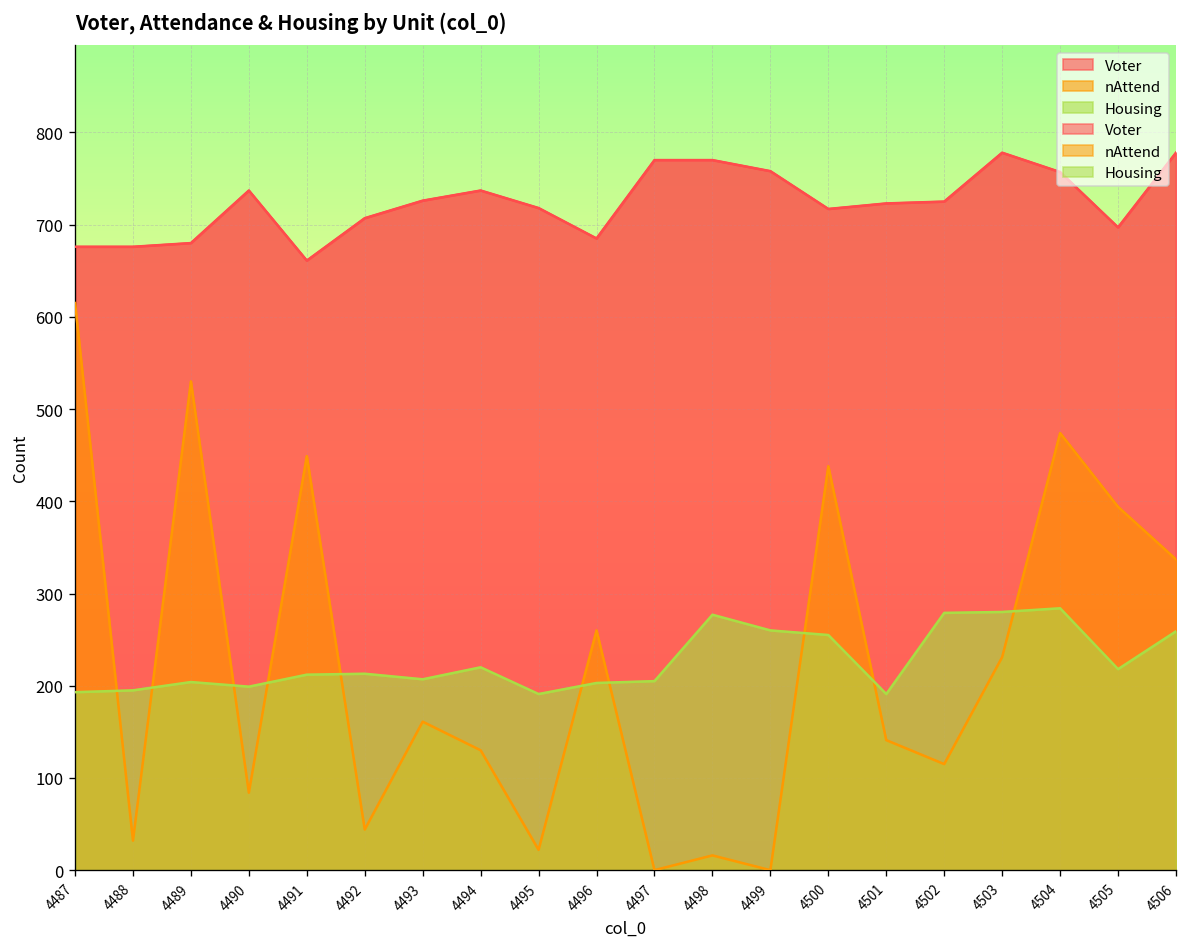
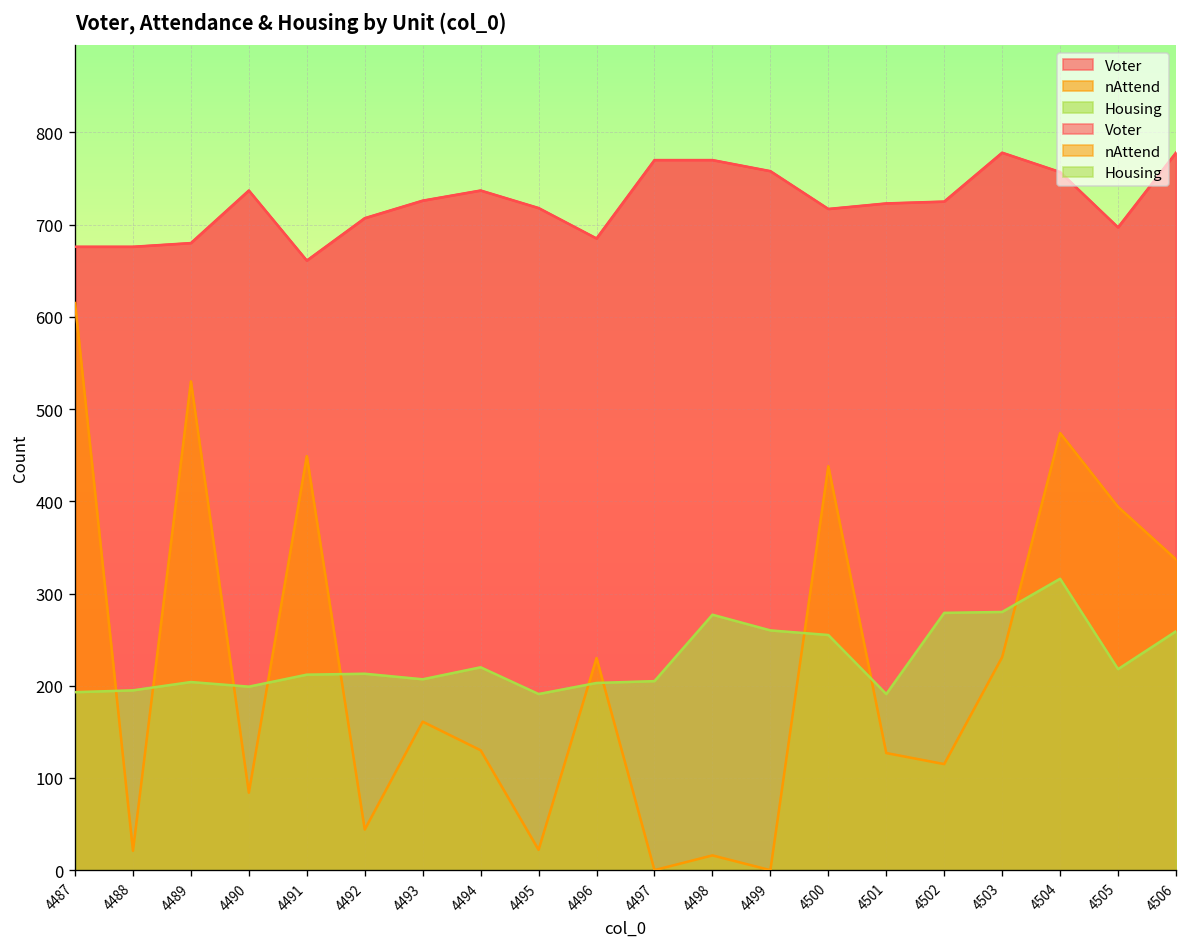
nAttend, 4488: 30 -> 20
nAttend, 4496: 260 -> 230
nAttend, 4501: 140 -> 130
Housing, 4504: 280 -> 320
